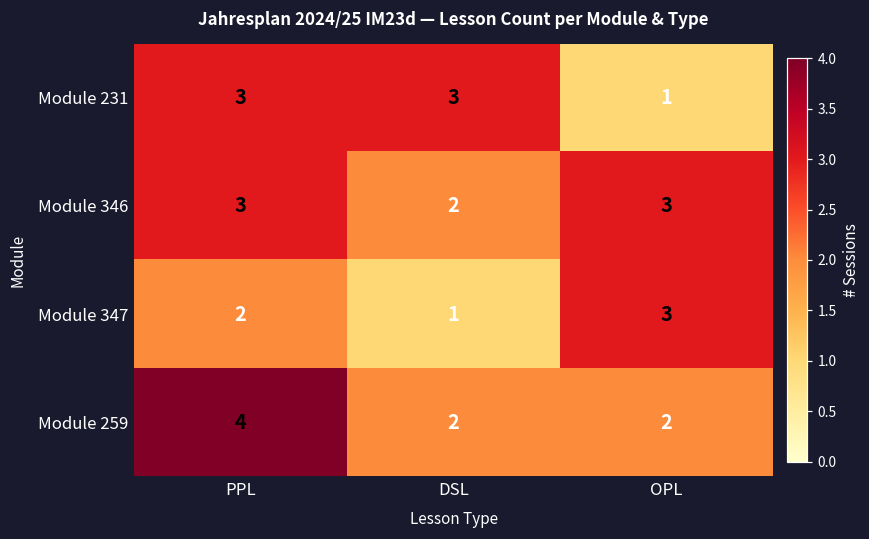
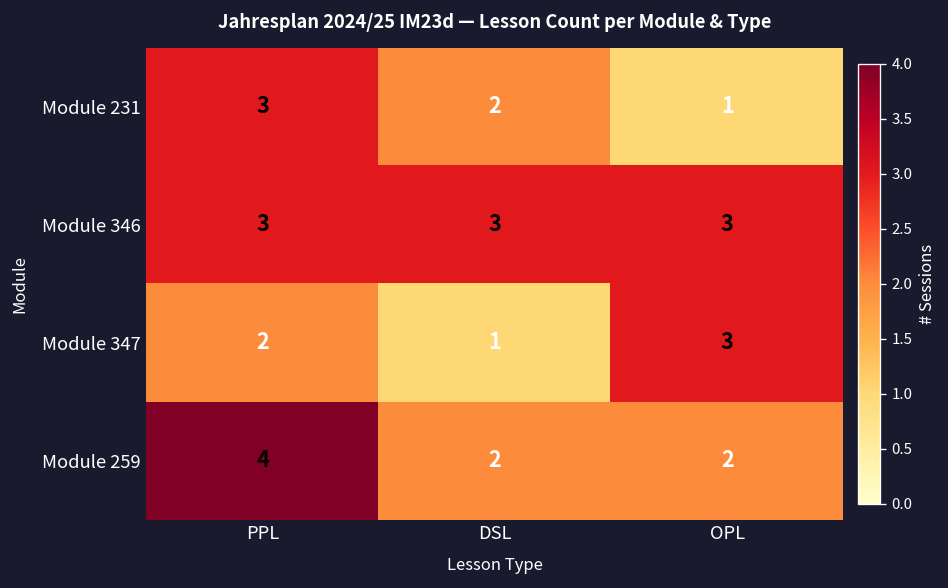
Module 231, DSL: 3 -> 2
Module 346, DSL: 2 -> 3
